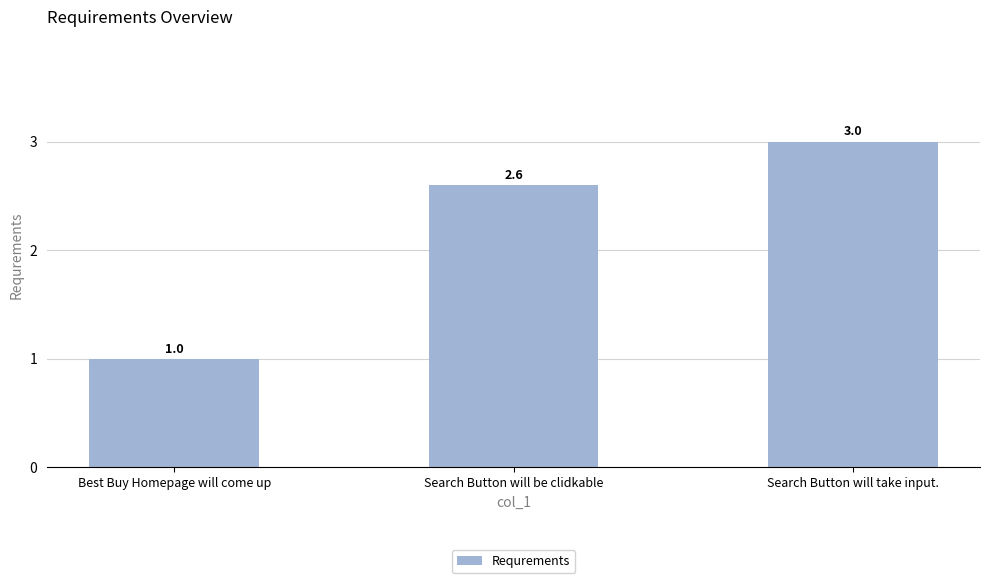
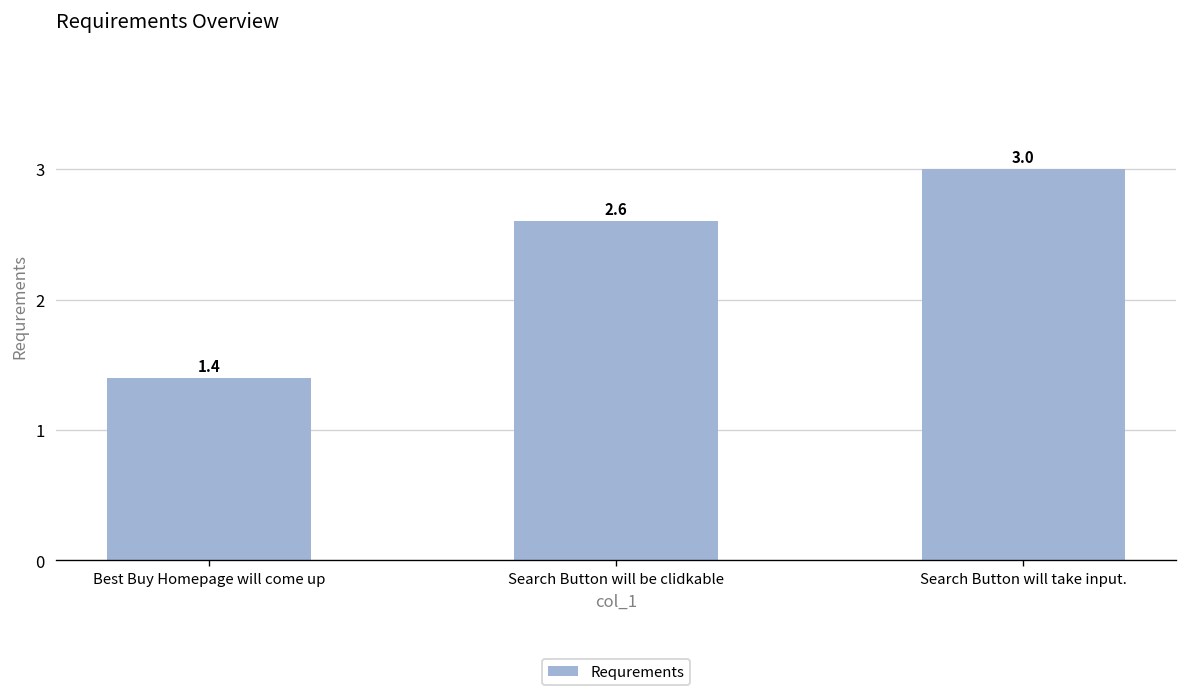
Best Buy Homepage will come up: 1.0 -> 1.4
